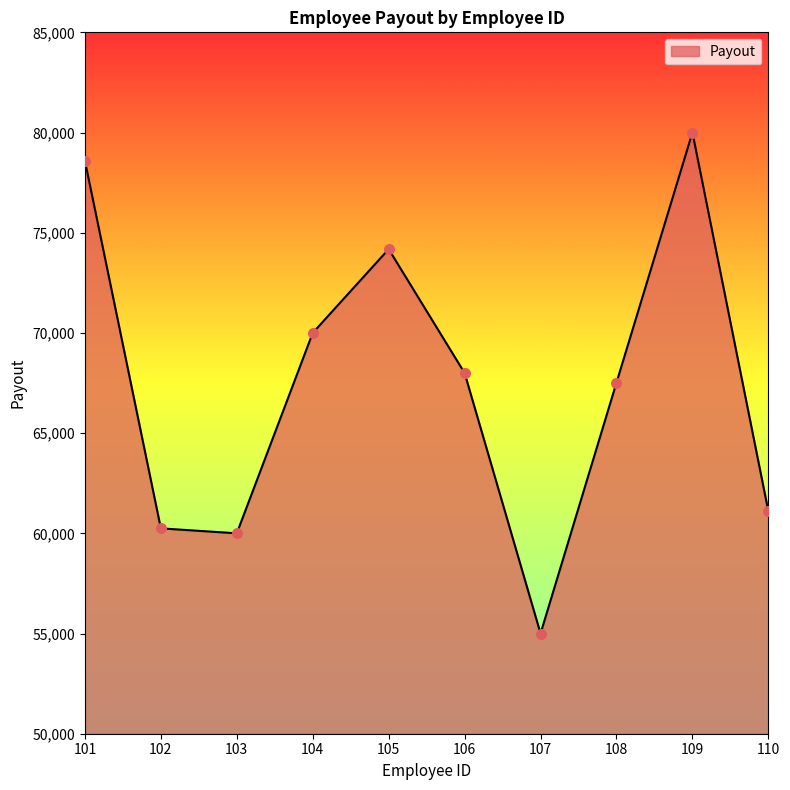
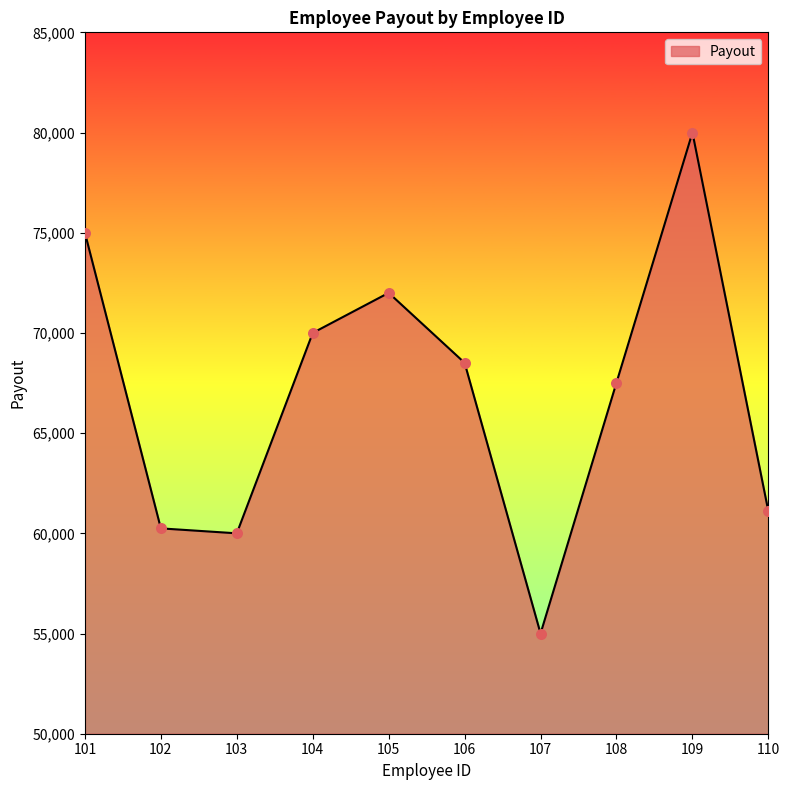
101: 78,600 -> 75,000
105: 74,200 -> 72,000
106: 68,000 -> 68,500
